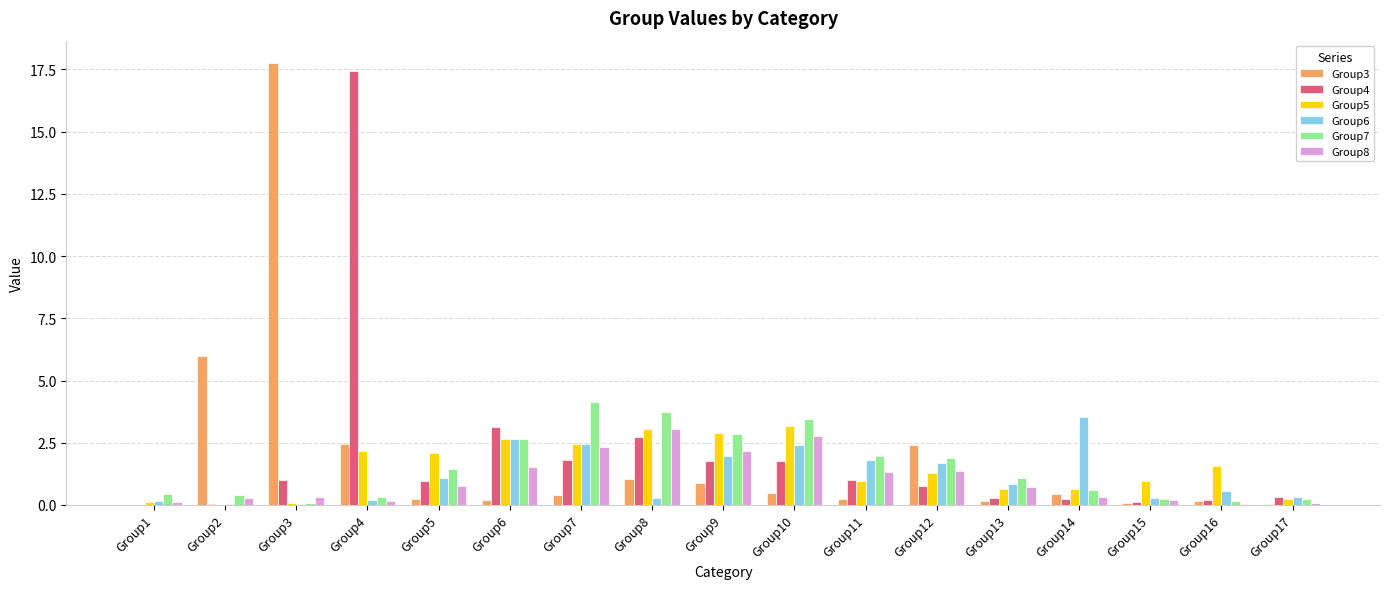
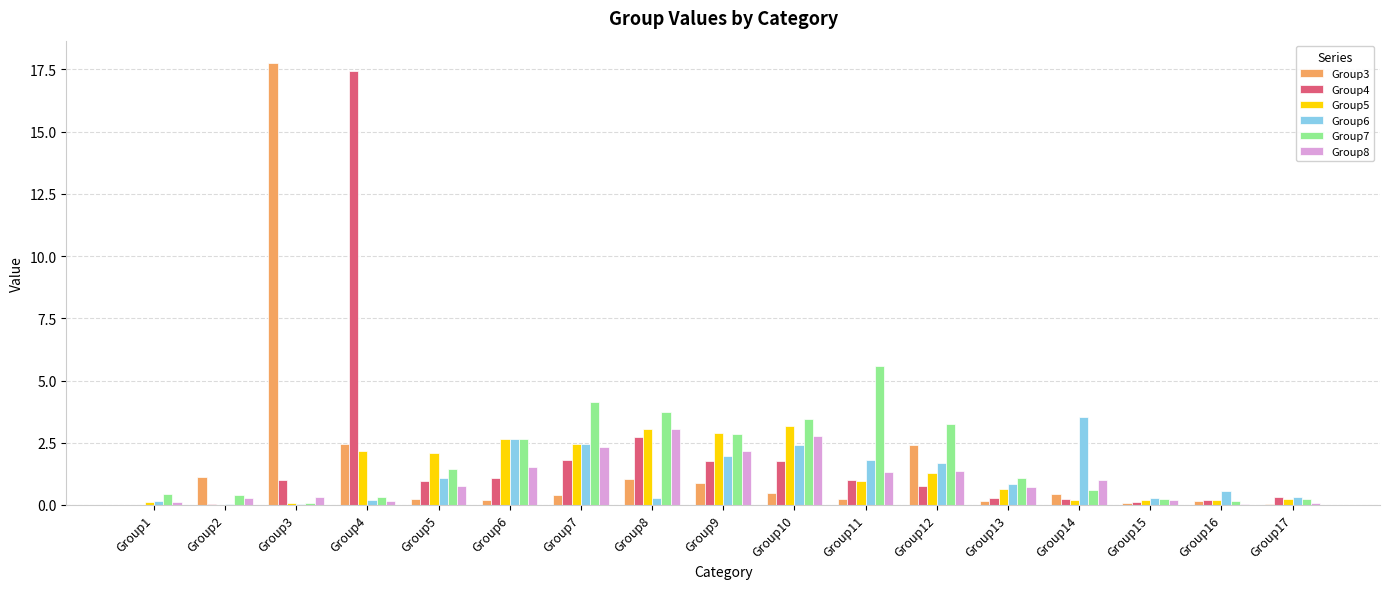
Group3, Group2: 6.0 -> 1.1
Group4, Group6: 3.1 -> 1.1
Group7, Group11: 2.0 -> 5.6
Group7, Group12: 1.9 -> 3.3
Group5, Group14: 0.6 -> 0.2
Group8, Group14: 0.3 -> 1.0
Group5, Group15: 1.0 -> 0.2
Group5, Group16: 1.6 -> 0.2
